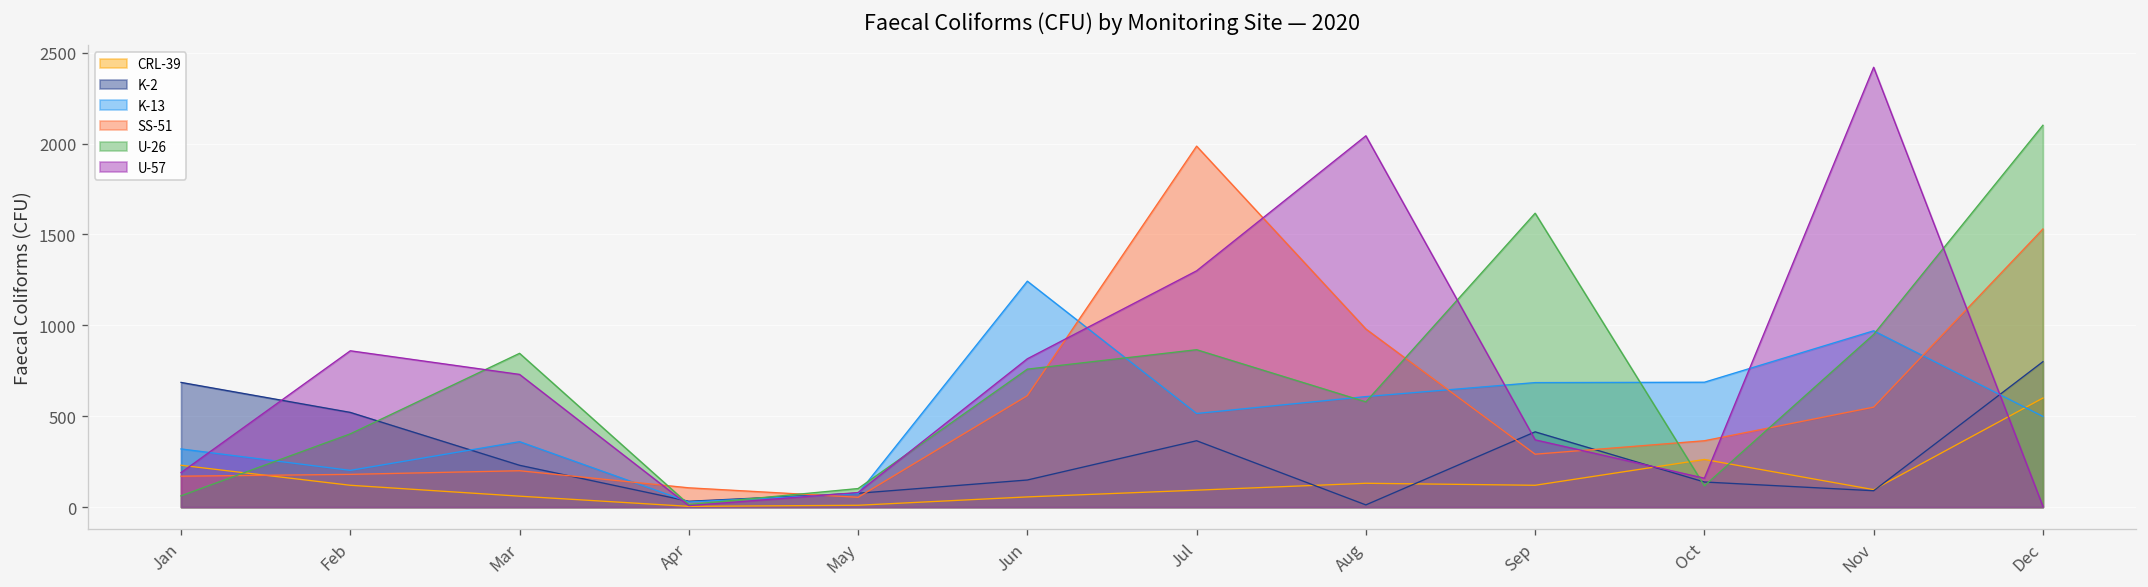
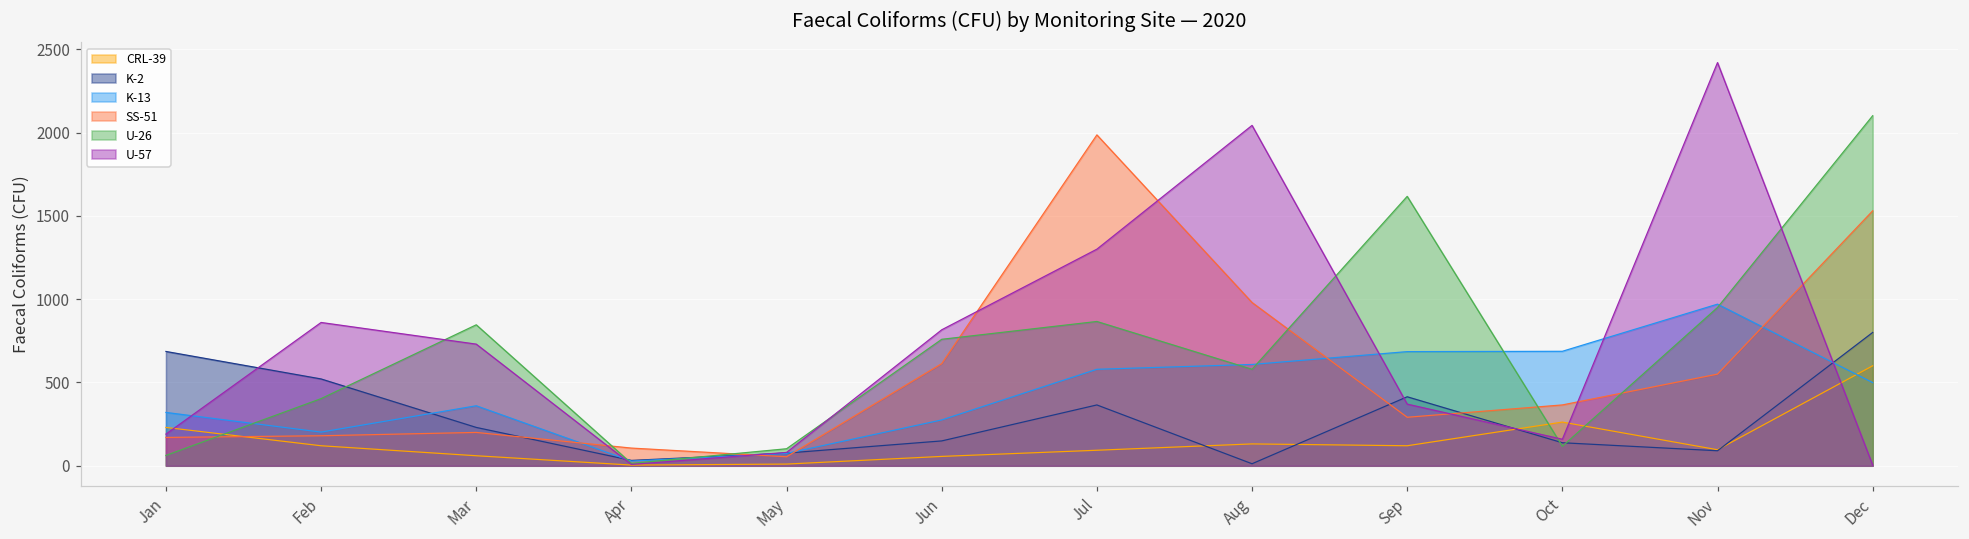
K-13, Jun: 1240 -> 280
K-13, Jul: 520 -> 580
